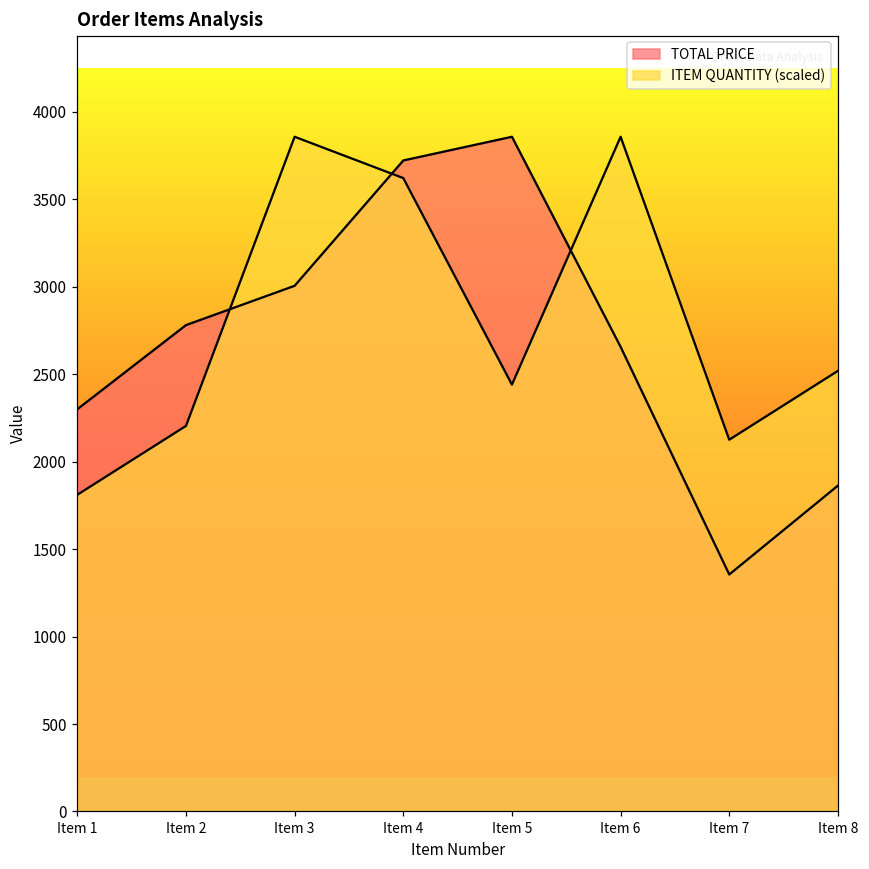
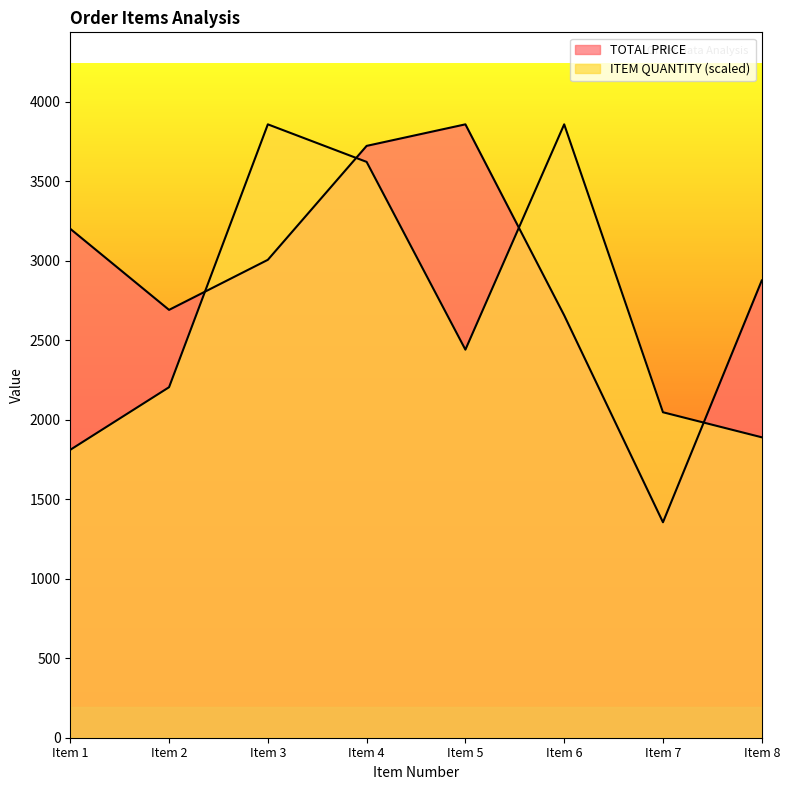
TOTAL PRICE, Item 1: 2300 -> 3200
TOTAL PRICE, Item 2: 2780 -> 2690
ITEM QUANTITY (scaled), Item 7: 2130 -> 2050
TOTAL PRICE, Item 8: 1860 -> 2880
ITEM QUANTITY (scaled), Item 8: 2520 -> 1890
